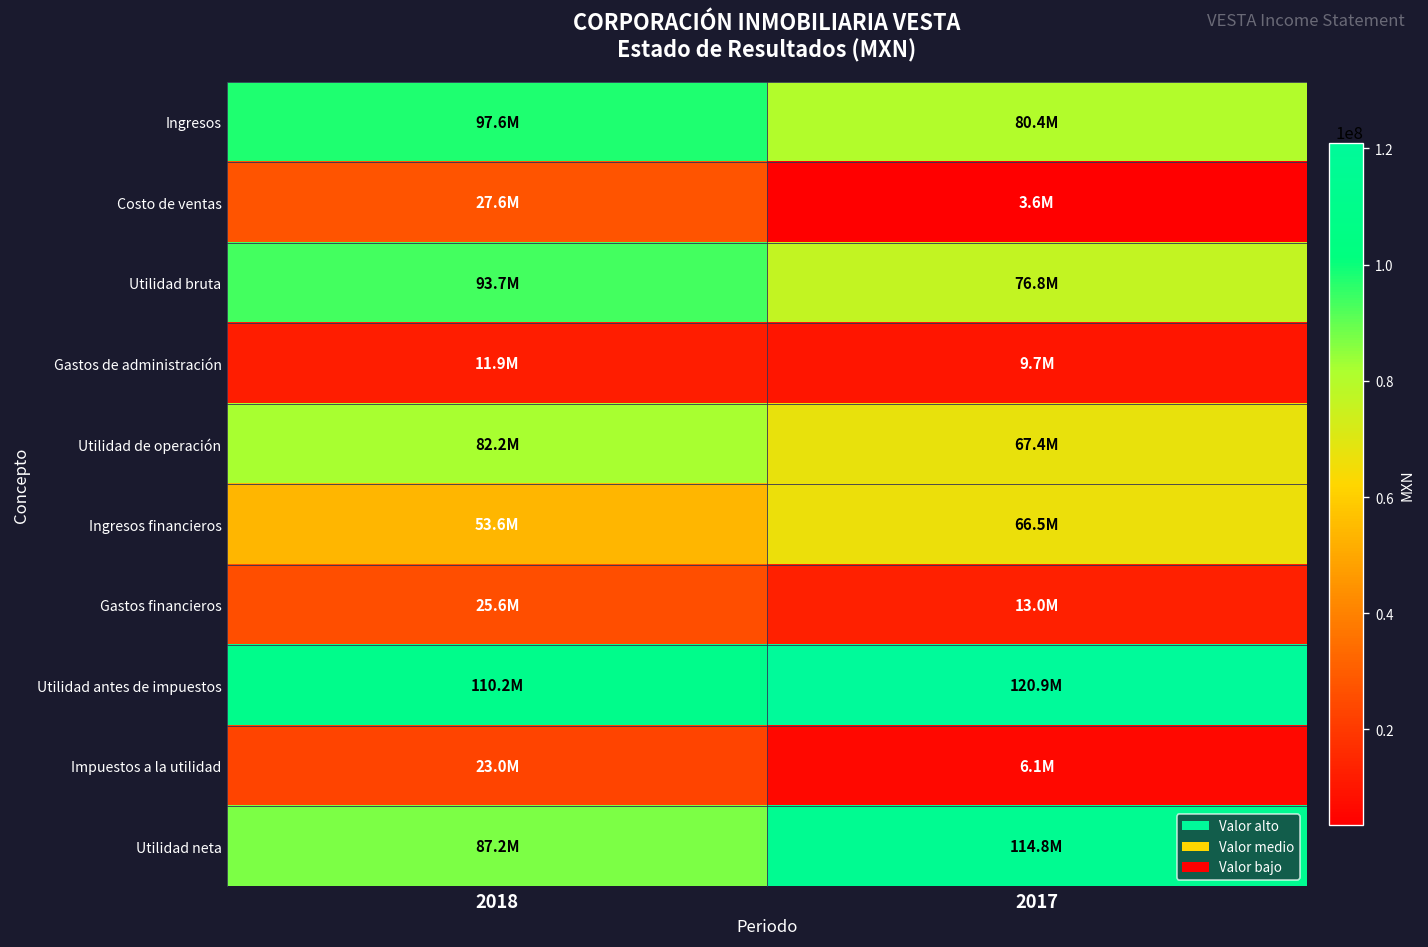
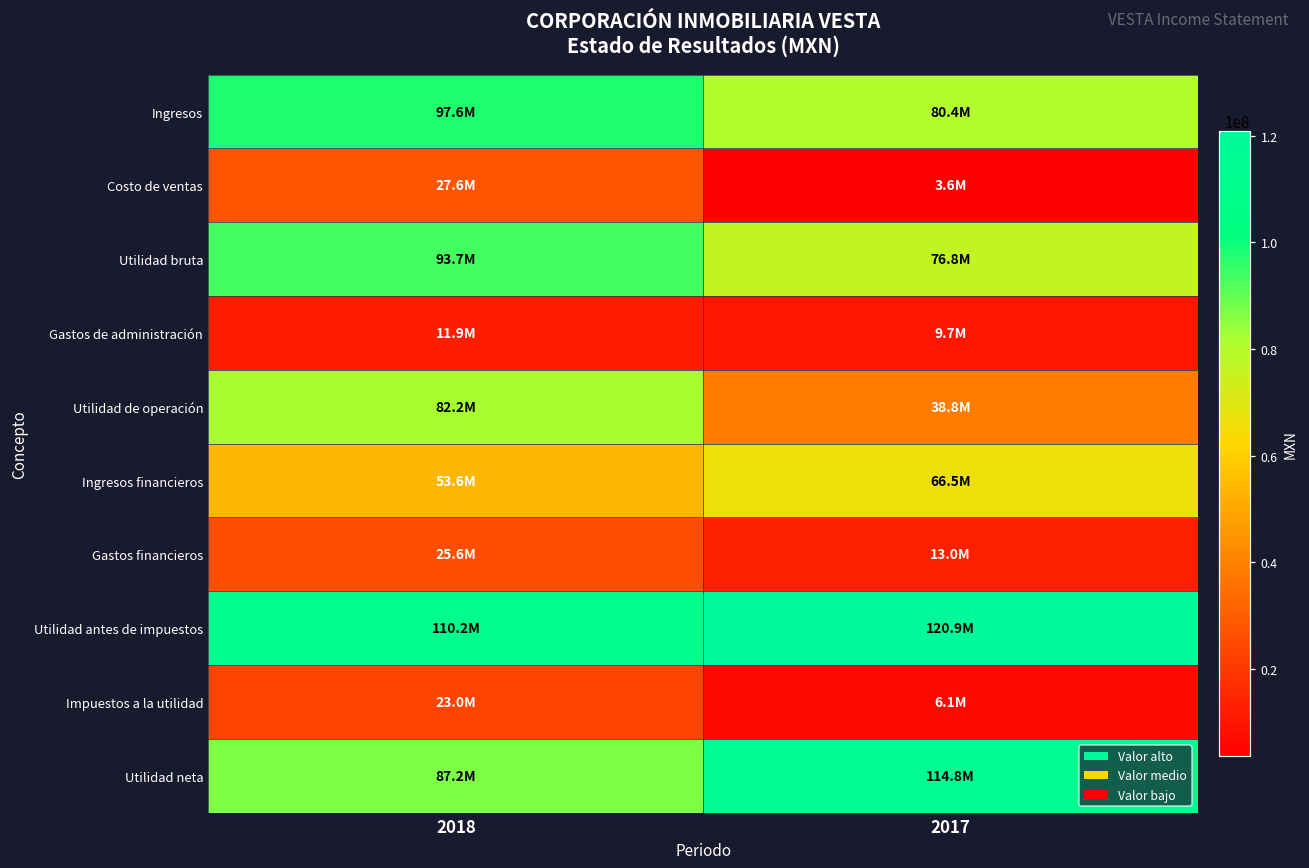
Utilidad de operación, 2017: 67.4M -> 38.8M
